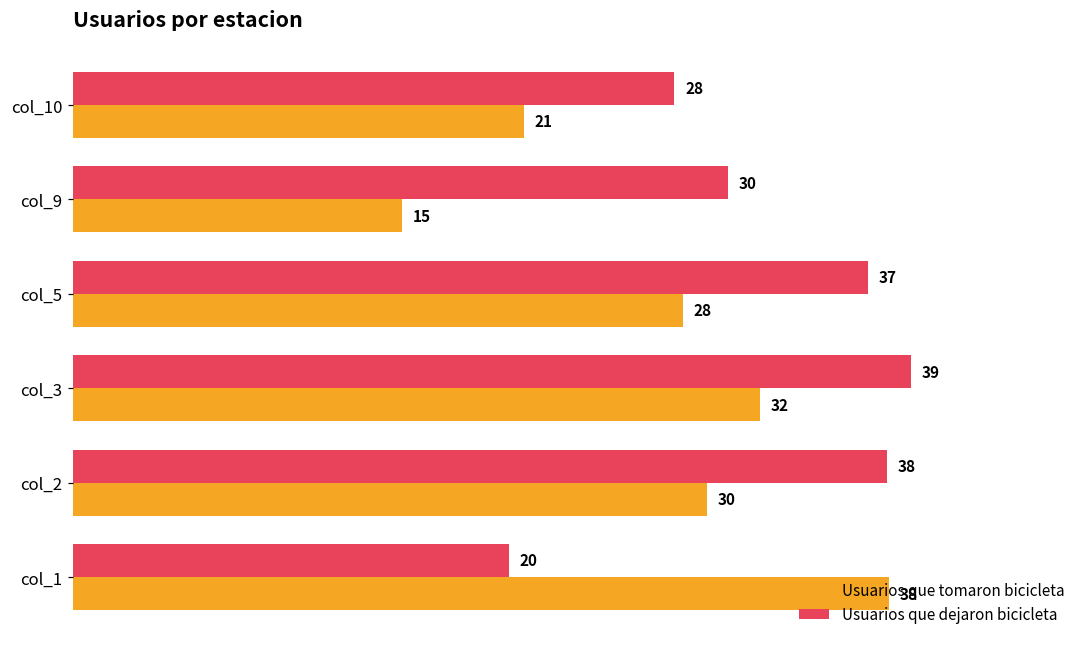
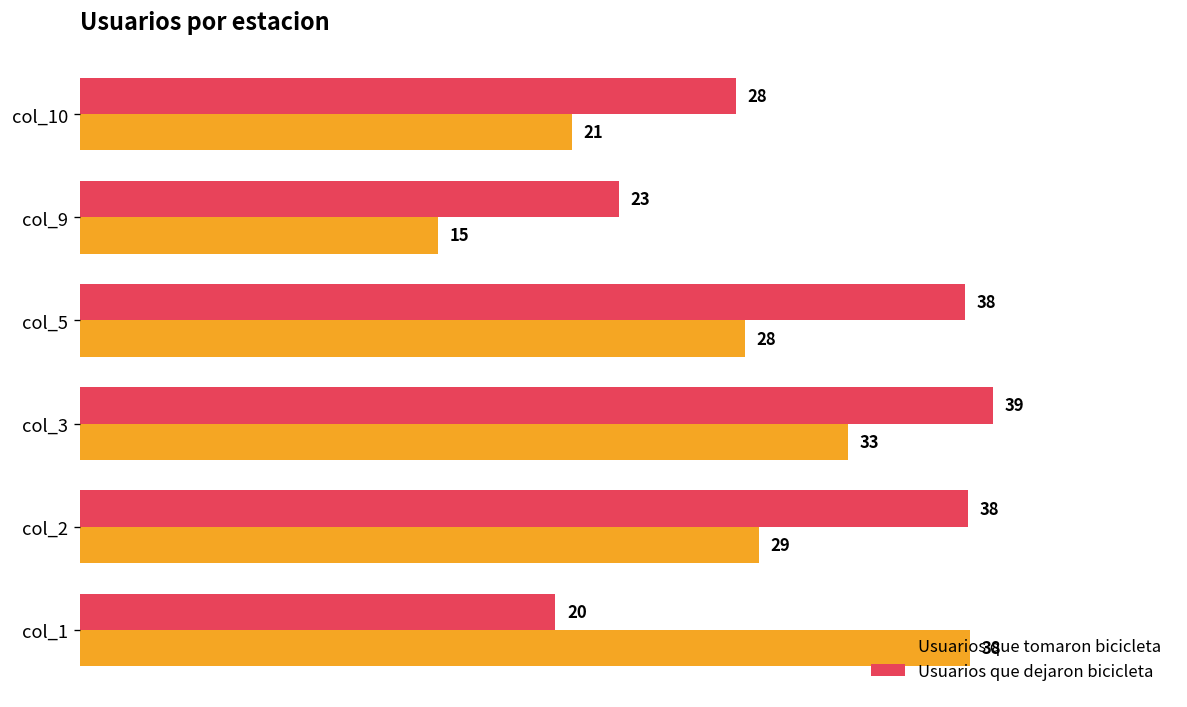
Usuarios que dejaron bicicleta, col_9: 30 -> 23
Usuarios que dejaron bicicleta, col_5: 37 -> 38
Usuarios que tomaron bicicleta, col_3: 32 -> 33
Usuarios que tomaron bicicleta, col_2: 30 -> 29
